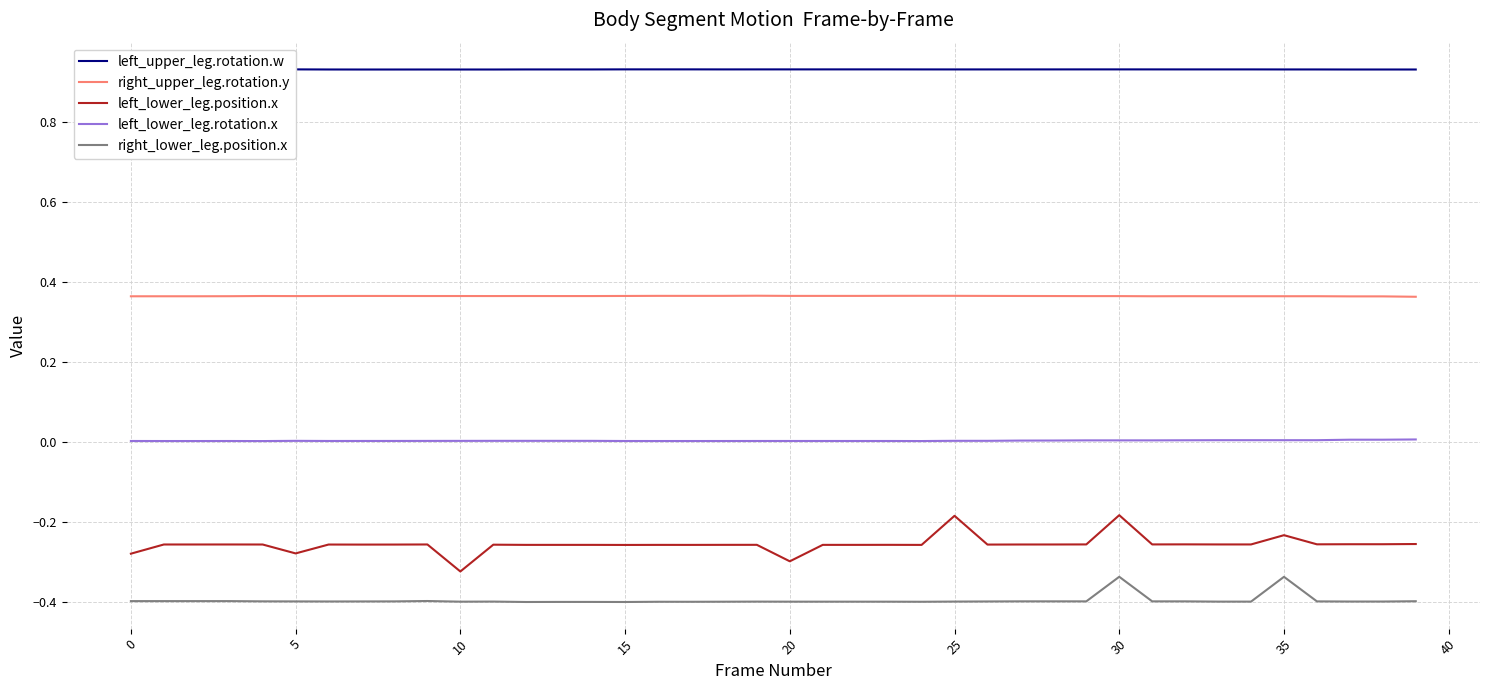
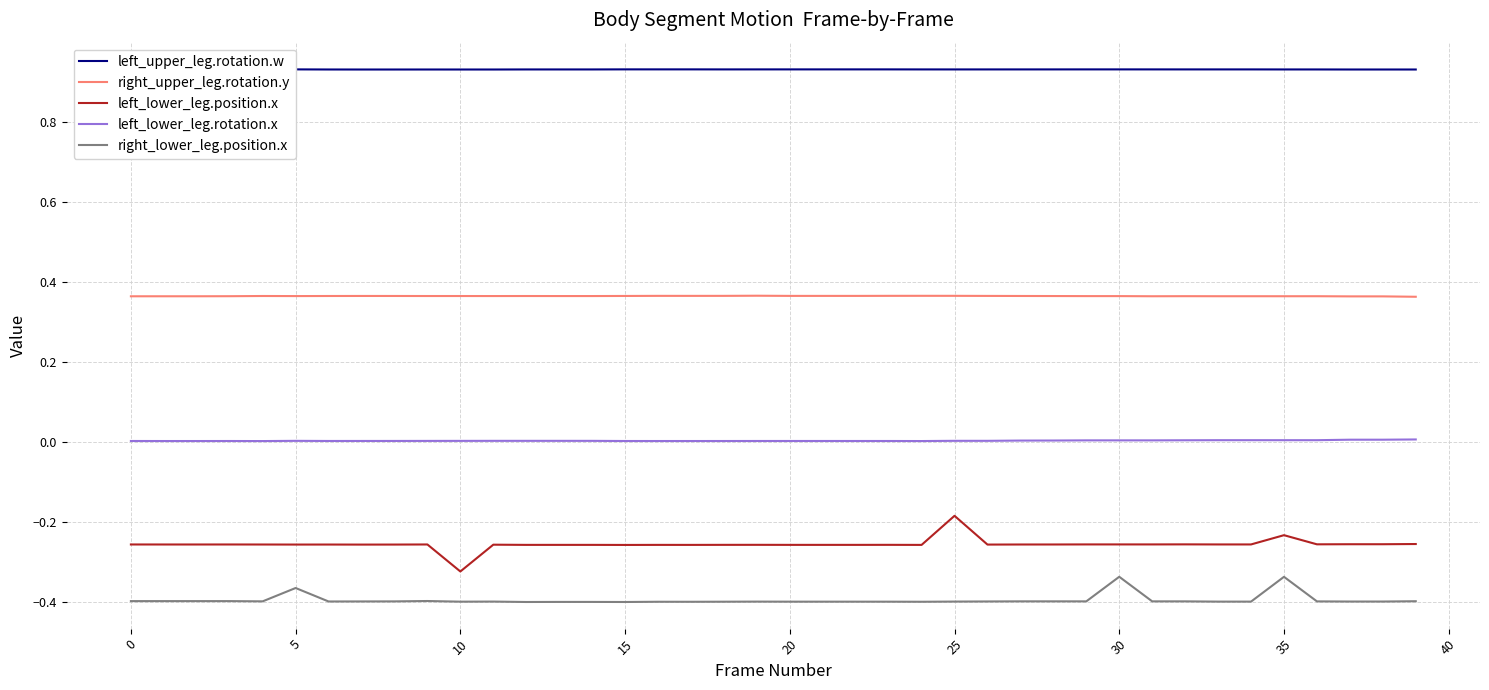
left_lower_leg.position.x, 0: -0.28 -> -0.26
left_lower_leg.position.x, 5: -0.28 -> -0.26
right_lower_leg.position.x, 5: -0.40 -> -0.36
left_lower_leg.position.x, 20: -0.30 -> -0.26
left_lower_leg.position.x, 30: -0.18 -> -0.26
